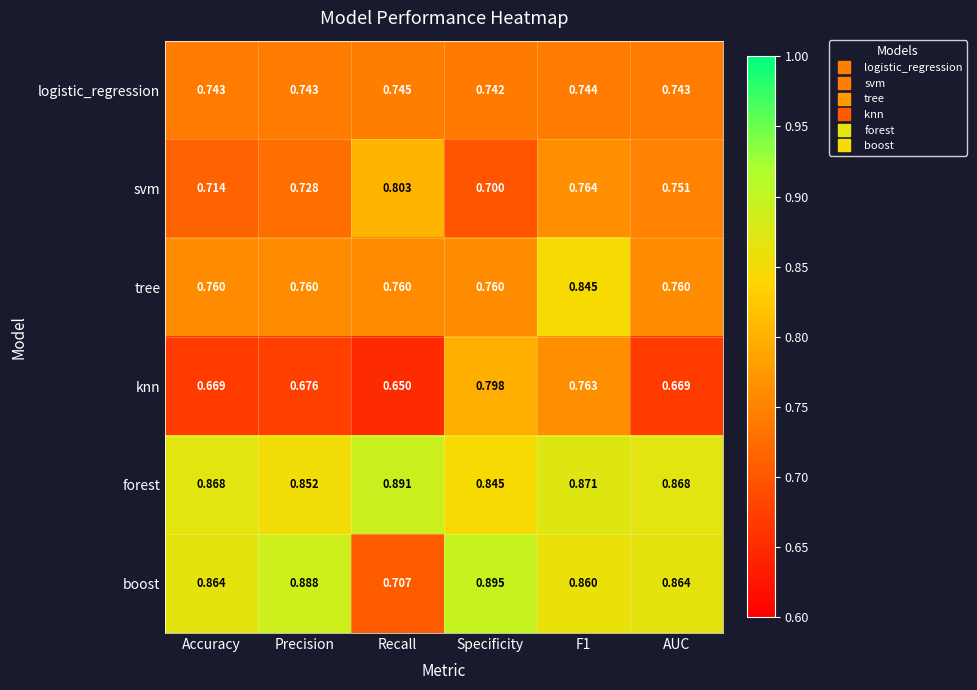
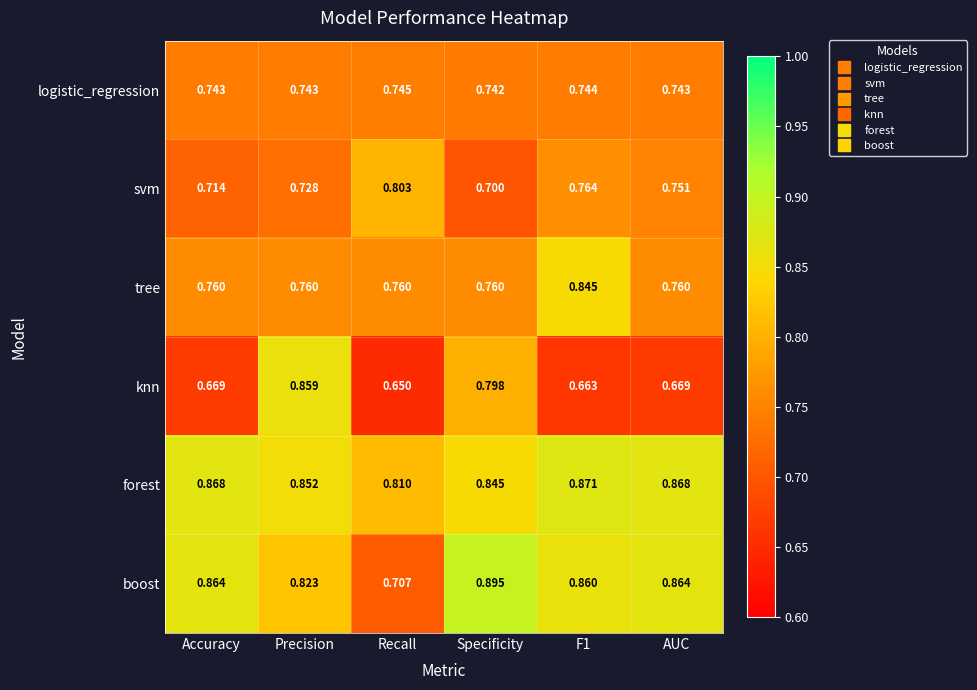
knn, Precision: 0.676 -> 0.859
knn, F1: 0.763 -> 0.663
forest, Recall: 0.891 -> 0.810
boost, Precision: 0.888 -> 0.823
